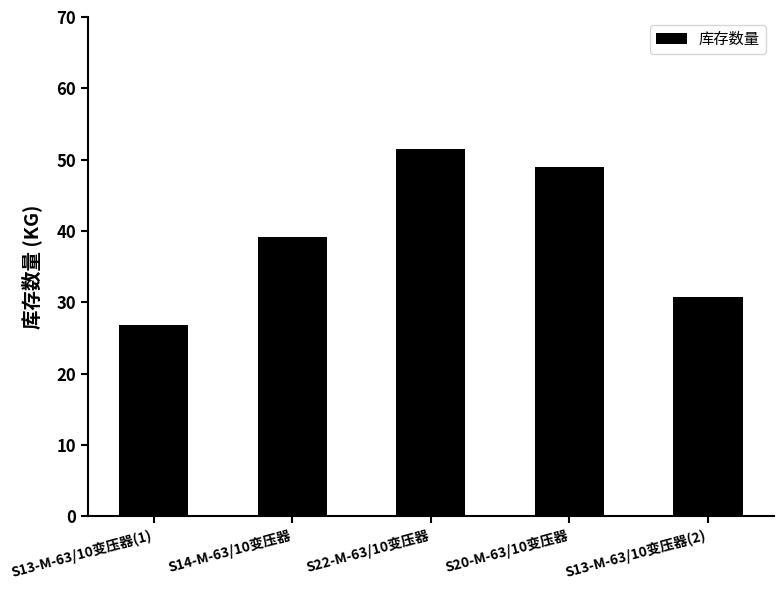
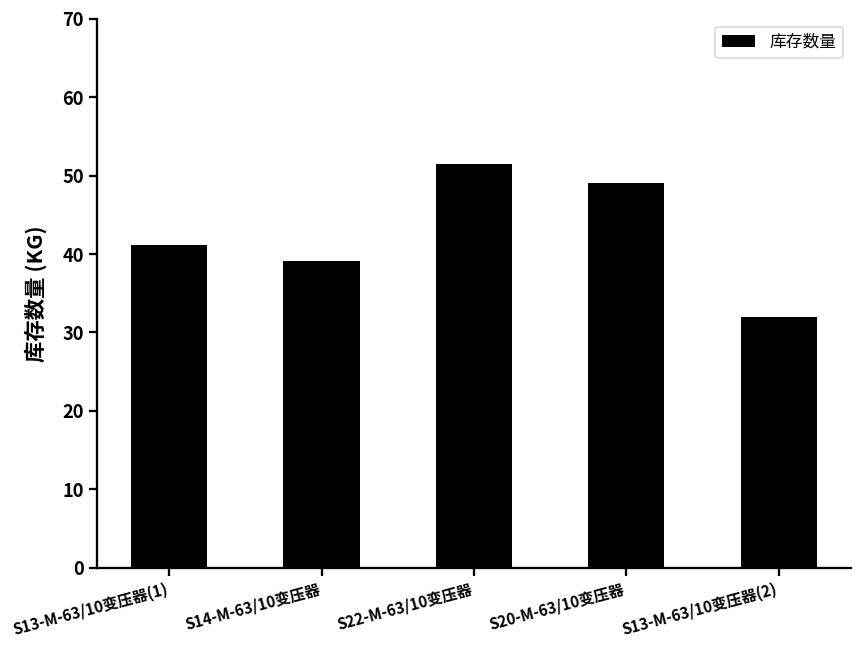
S13-M-63/10变压器(1): 27 -> 41
S13-M-63/10变压器(2): 31 -> 32
